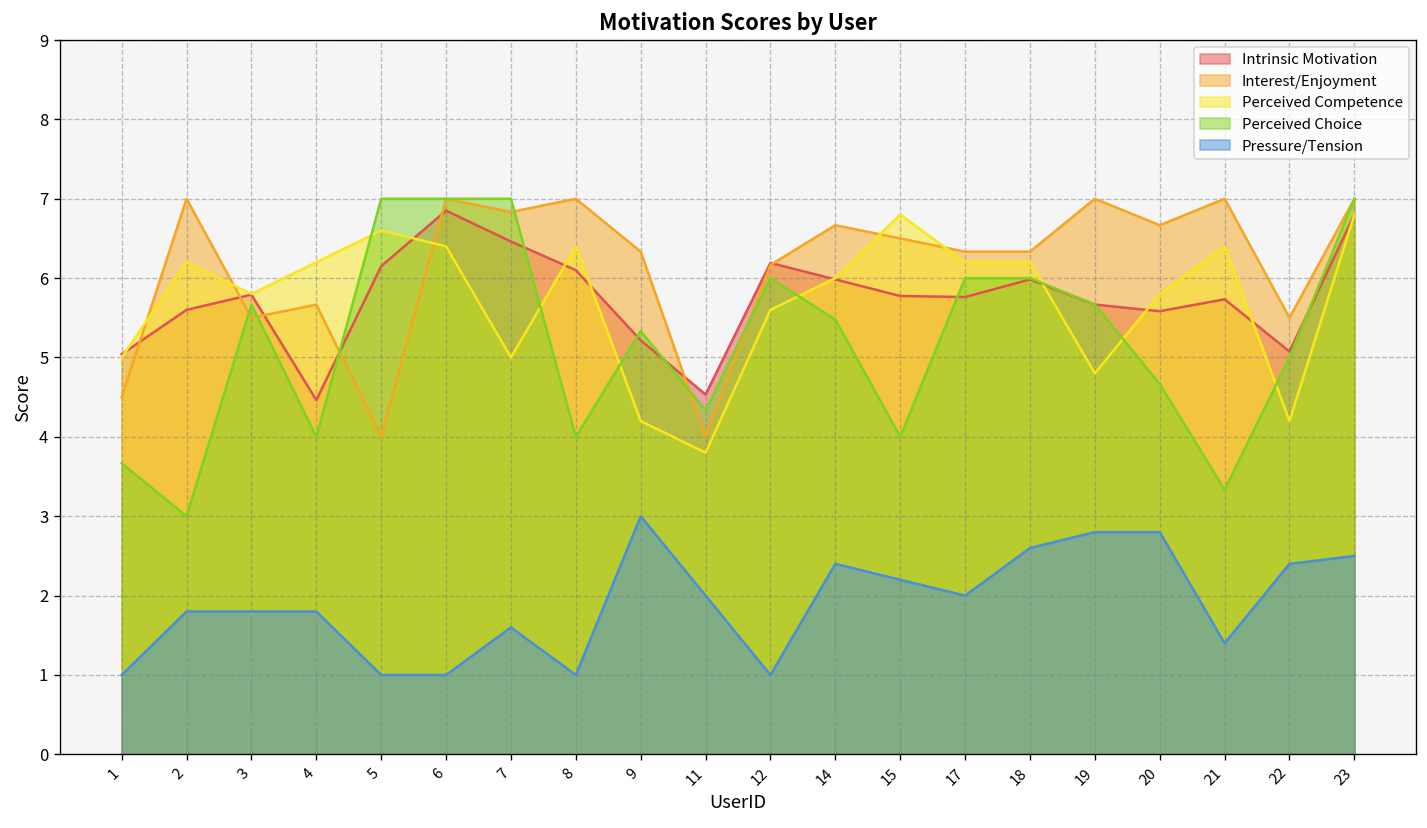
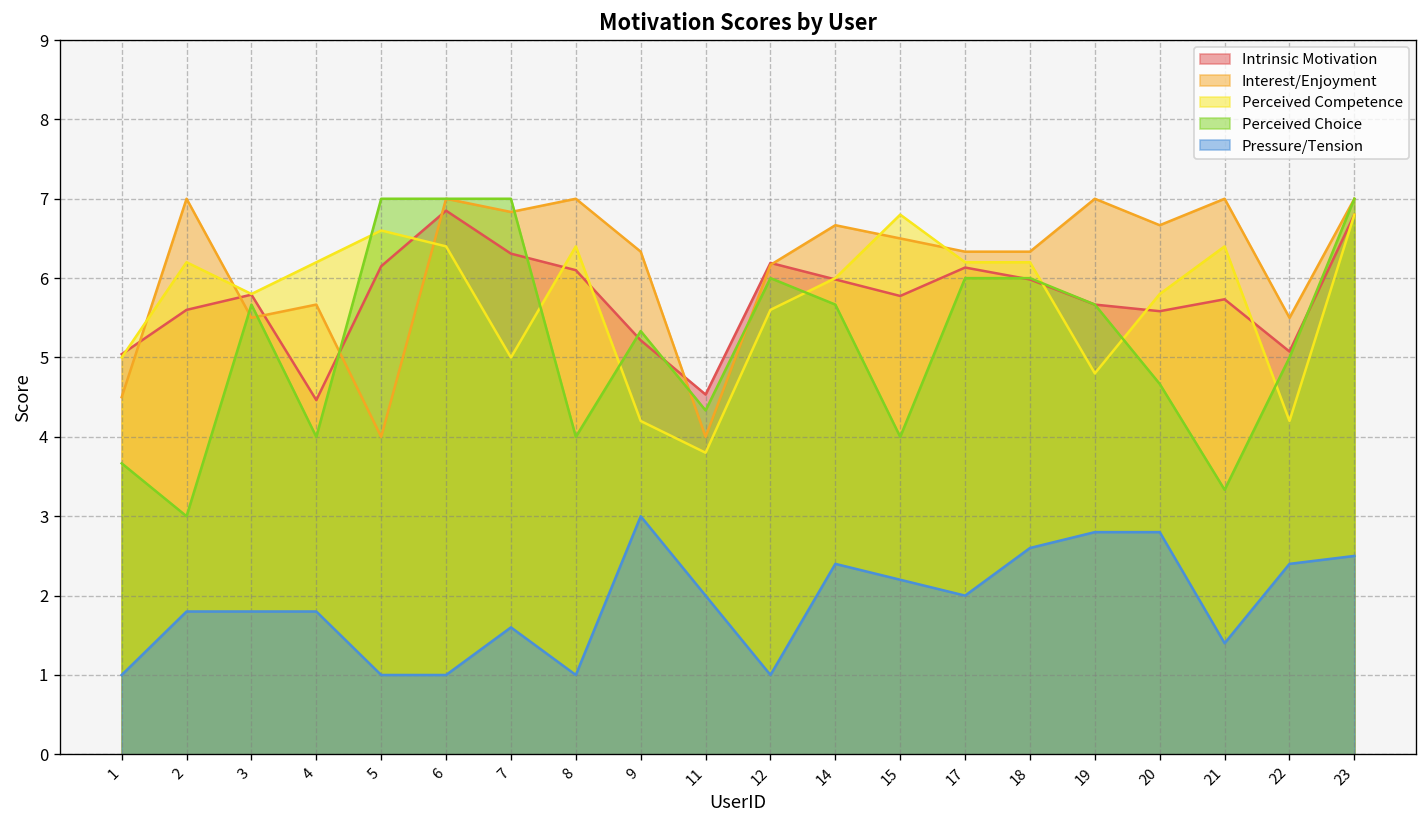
Intrinsic Motivation, 7: 6.5 -> 6.3
Perceived Choice, 14: 5.5 -> 5.7
Intrinsic Motivation, 17: 5.8 -> 6.1
